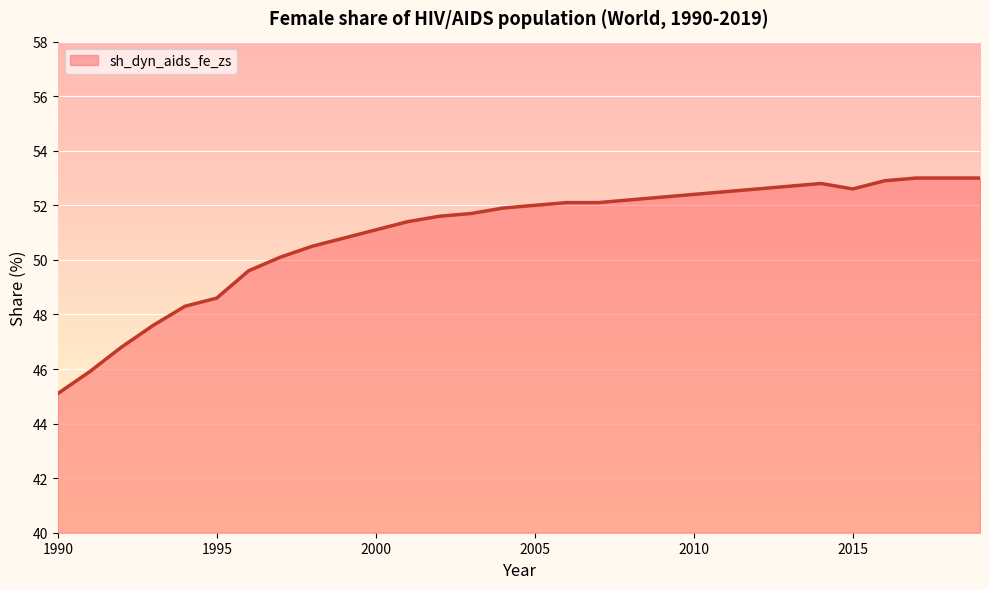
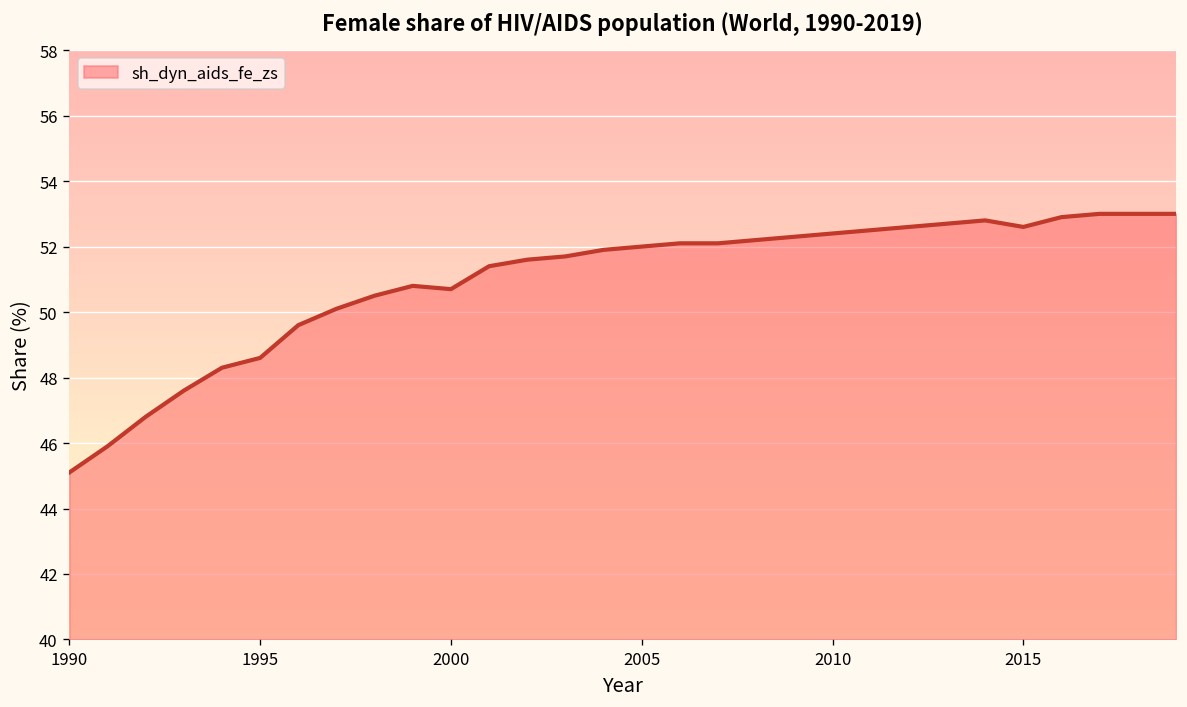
2000: 51.1 -> 50.7
